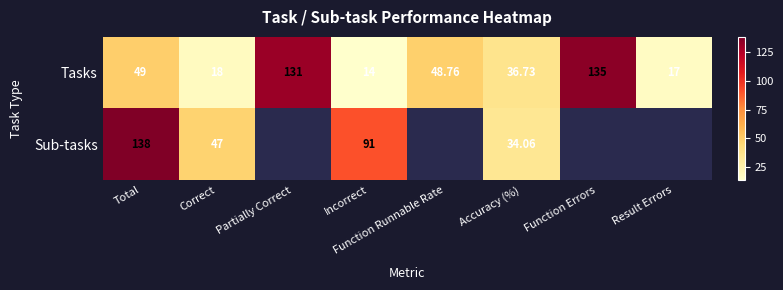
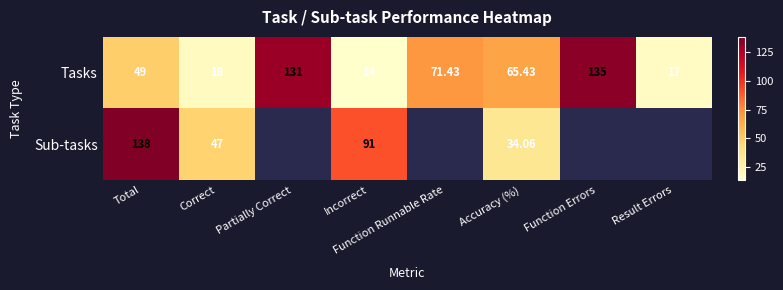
Tasks, Function Runnable Rate: 48.76 -> 71.43
Tasks, Accuracy (%): 36.73 -> 65.43
